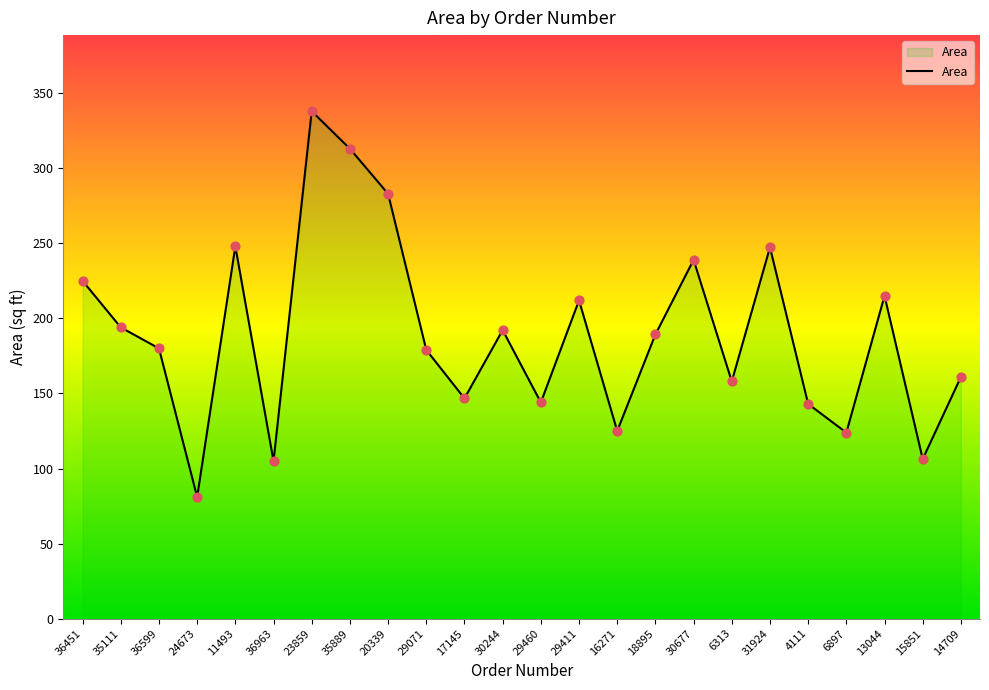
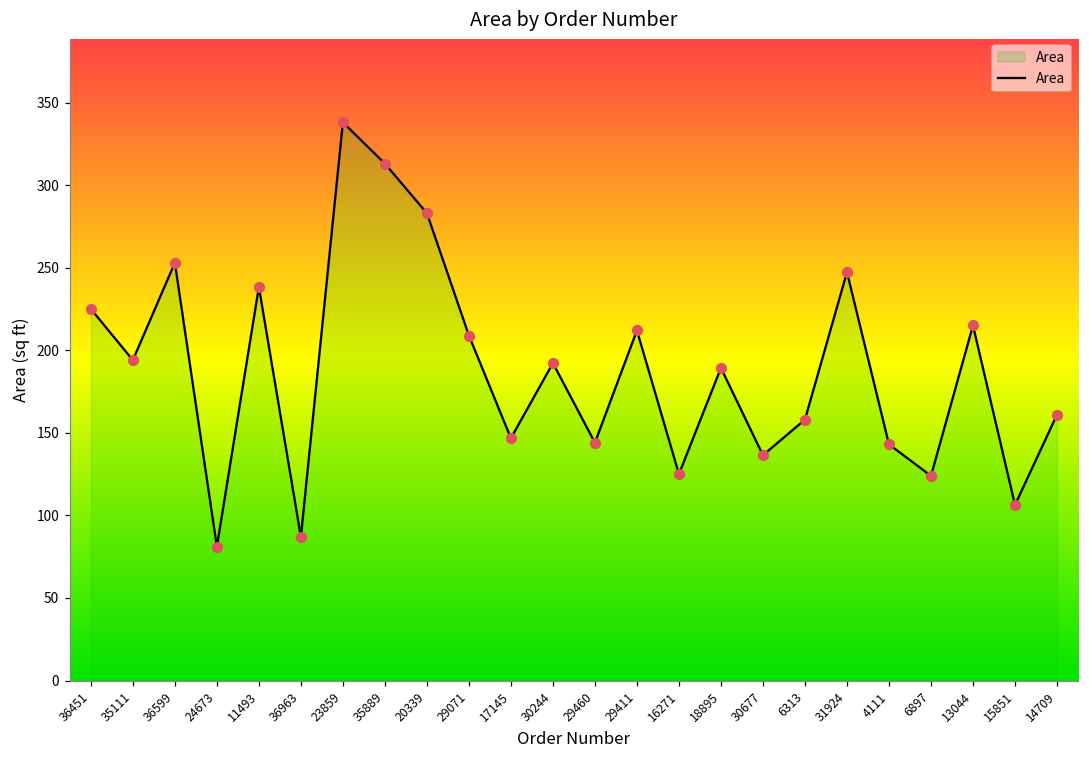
36599: 180 -> 253
11493: 248 -> 238
36963: 105 -> 87
29071: 179 -> 209
30677: 239 -> 136
